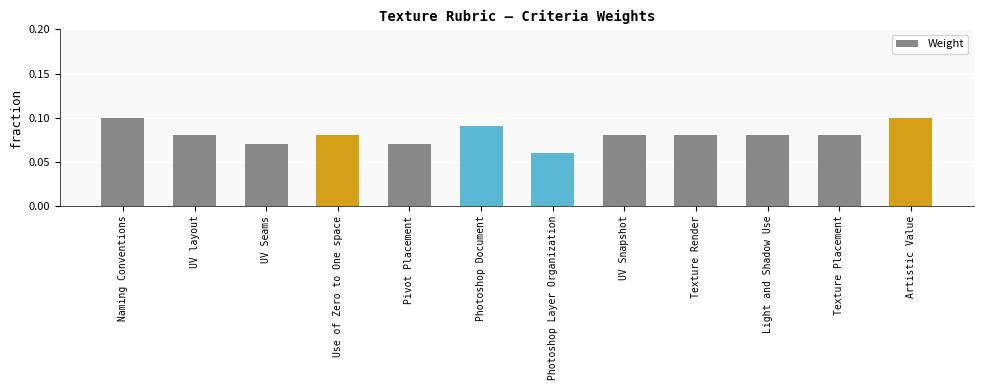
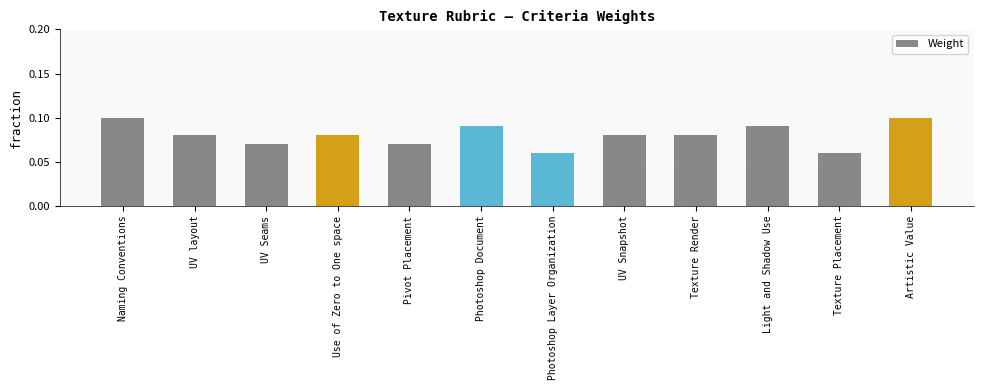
Light and Shadow Use: 0.08 -> 0.09
Texture Placement: 0.08 -> 0.06
